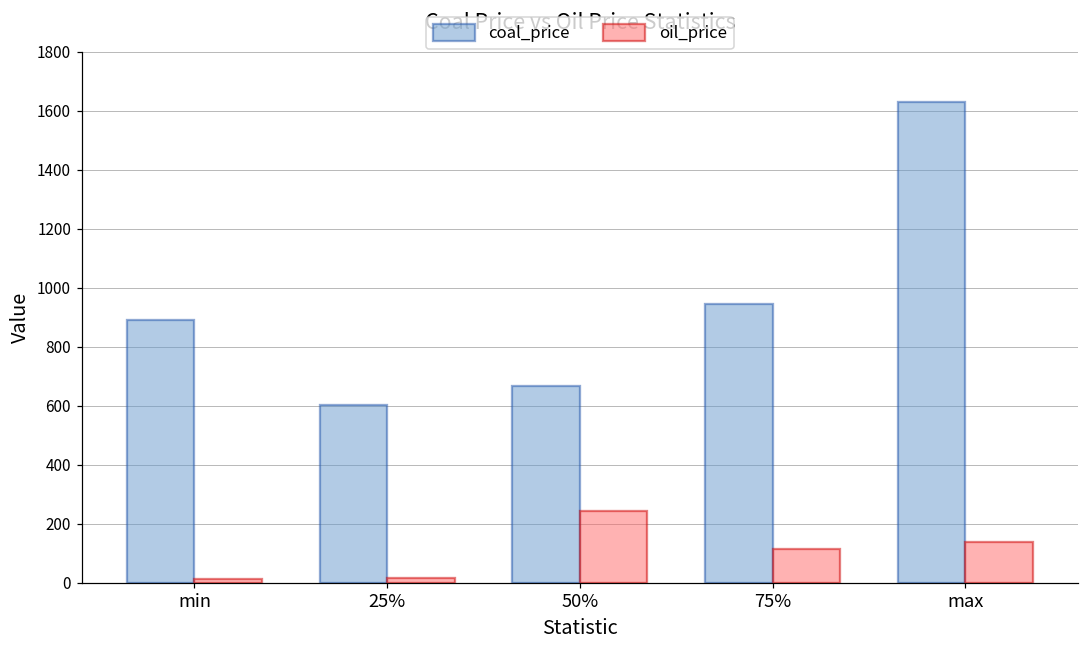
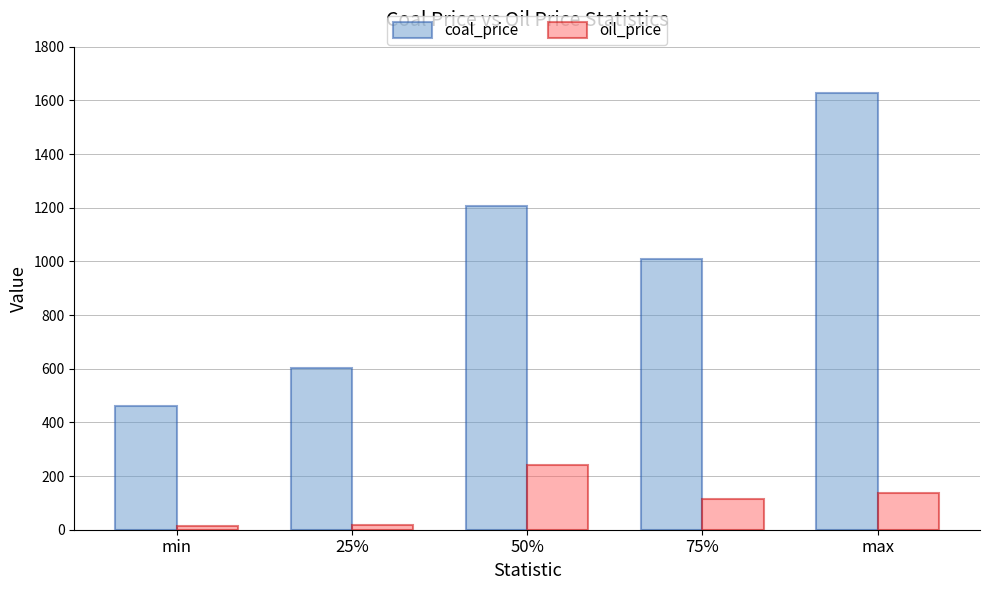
coal_price, min: 890 -> 460
coal_price, 50%: 670 -> 1210
coal_price, 75%: 950 -> 1010
